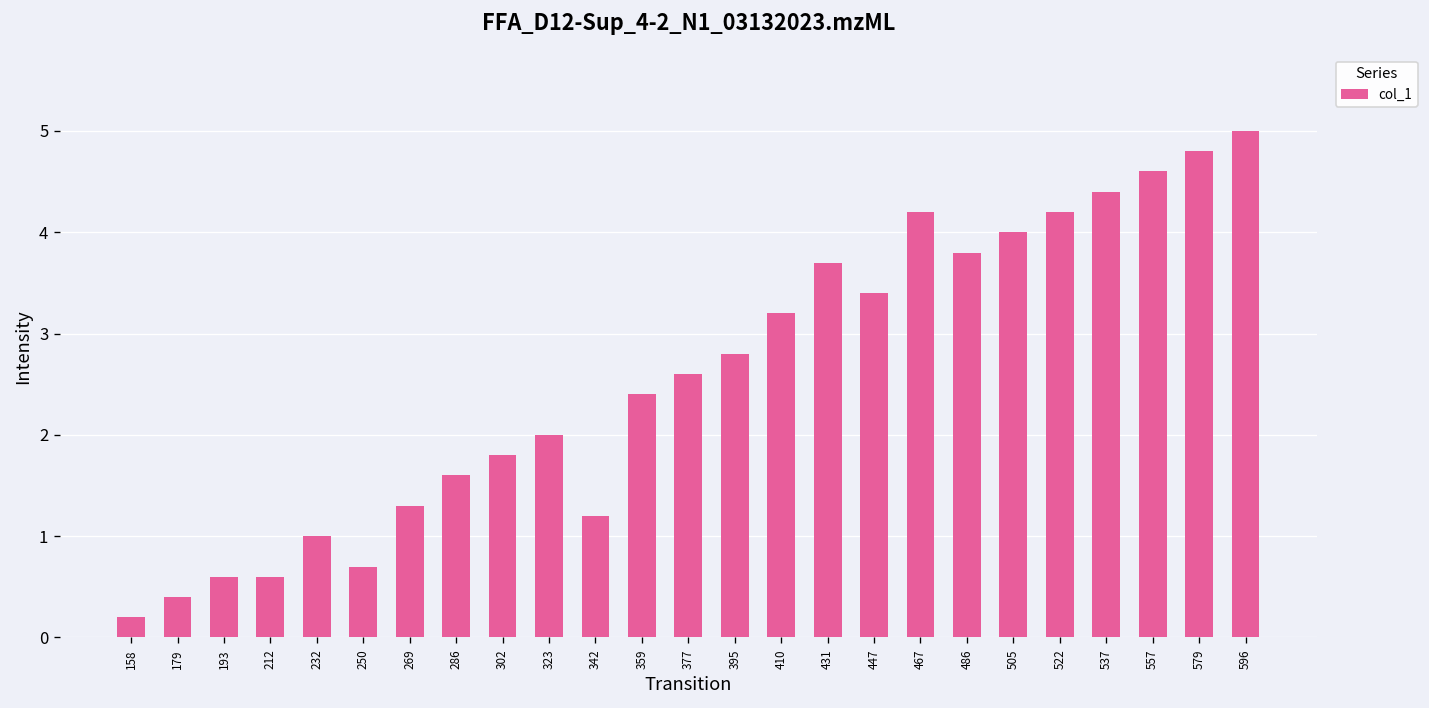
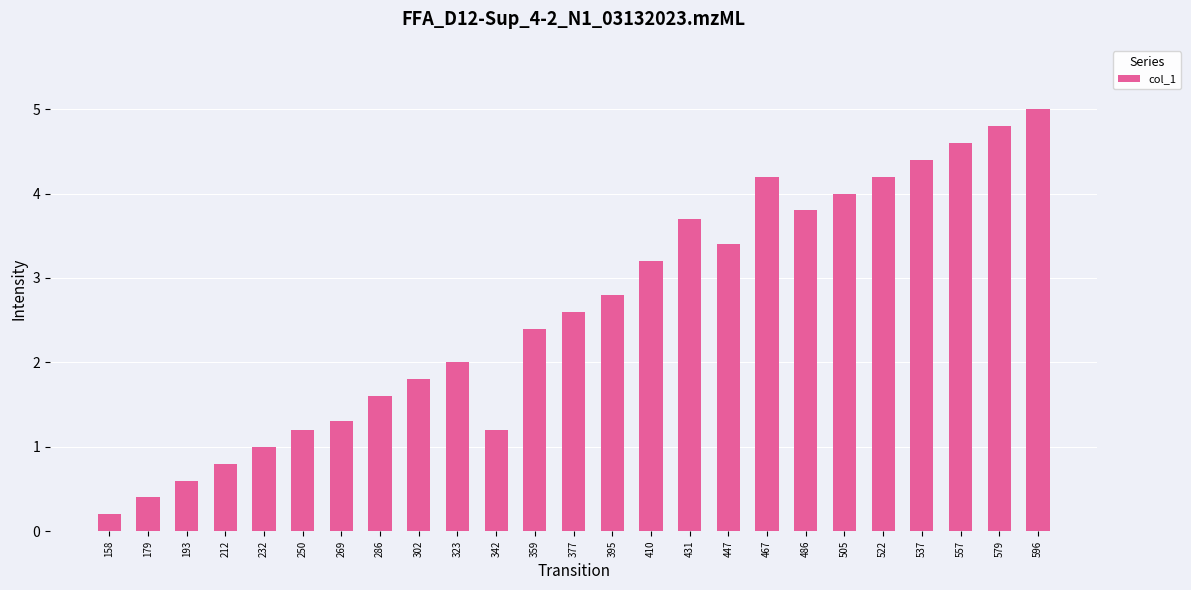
212: 0.6 -> 0.8
250: 0.7 -> 1.2
